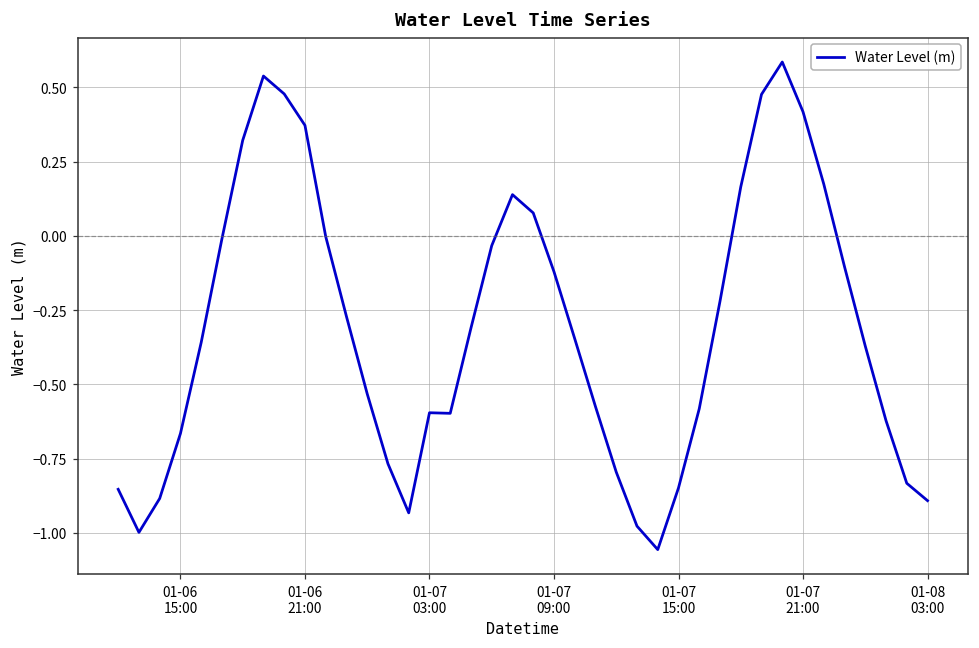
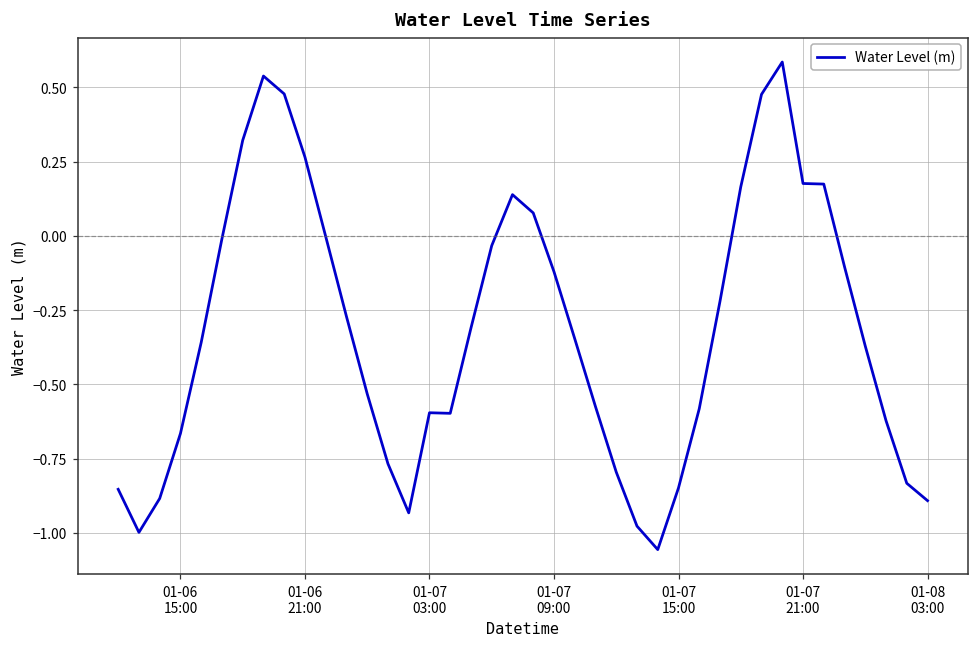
01-06 21:00: 0.37 -> 0.27
01-07 21:00: 0.42 -> 0.18
